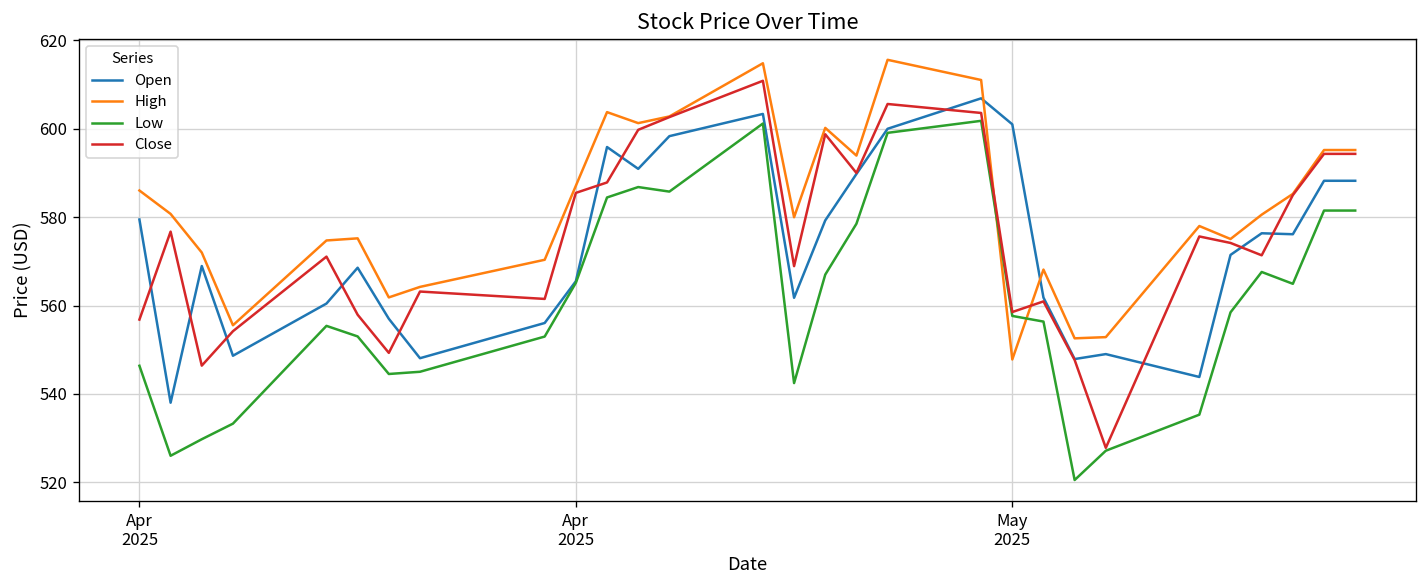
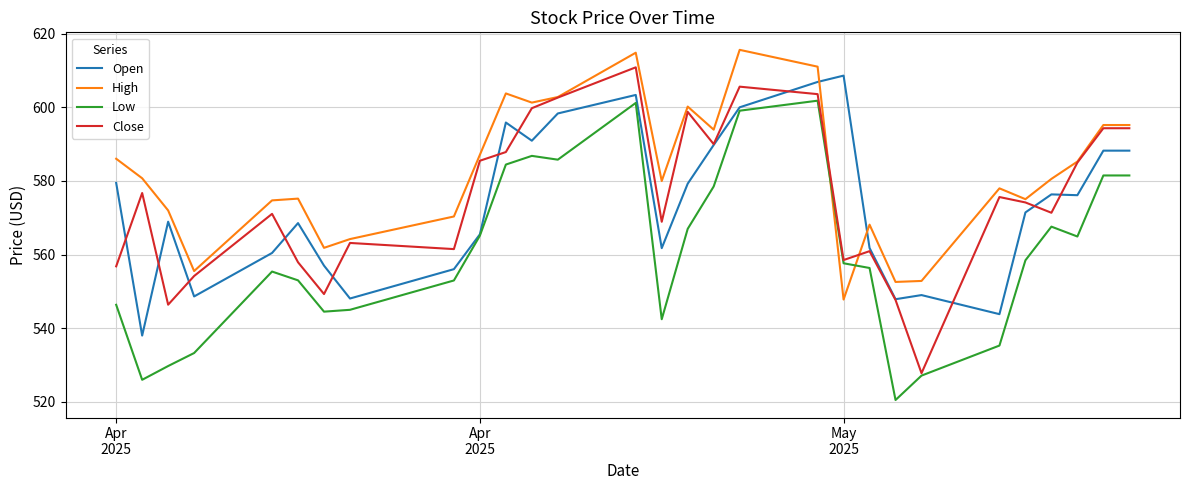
Open, May 2025: 601 -> 609
